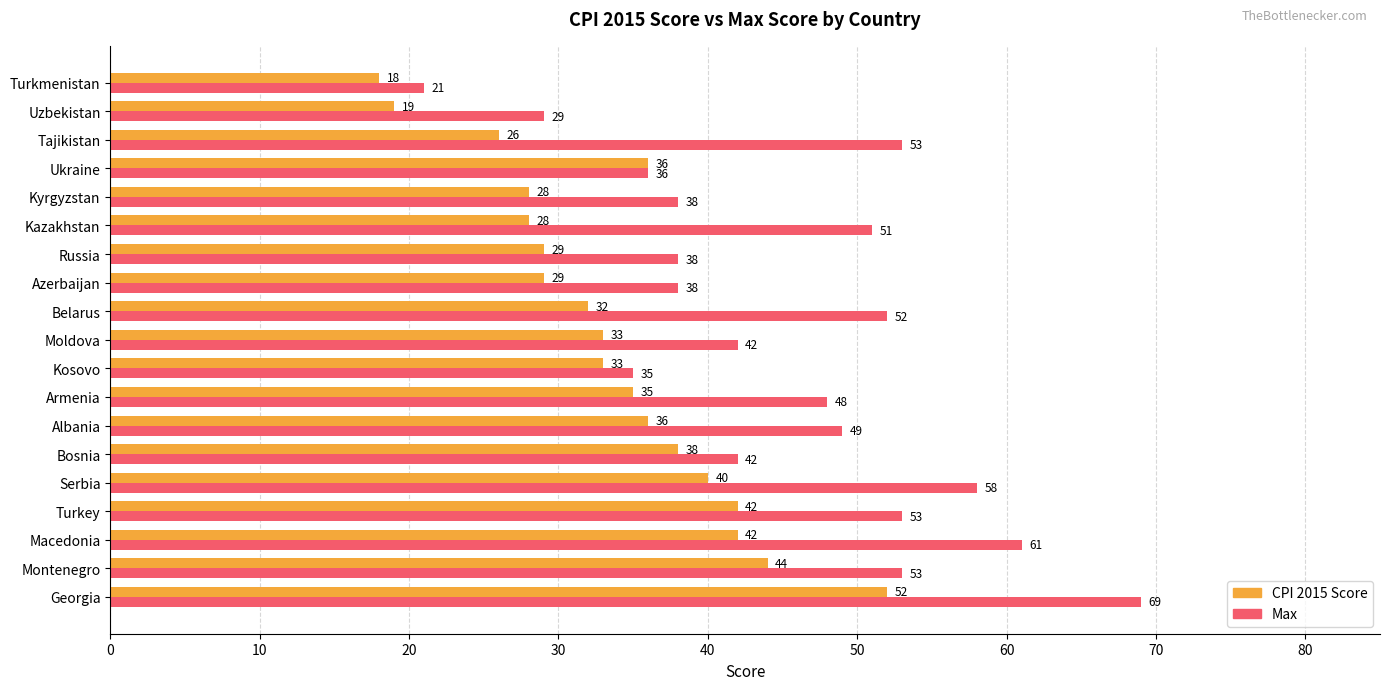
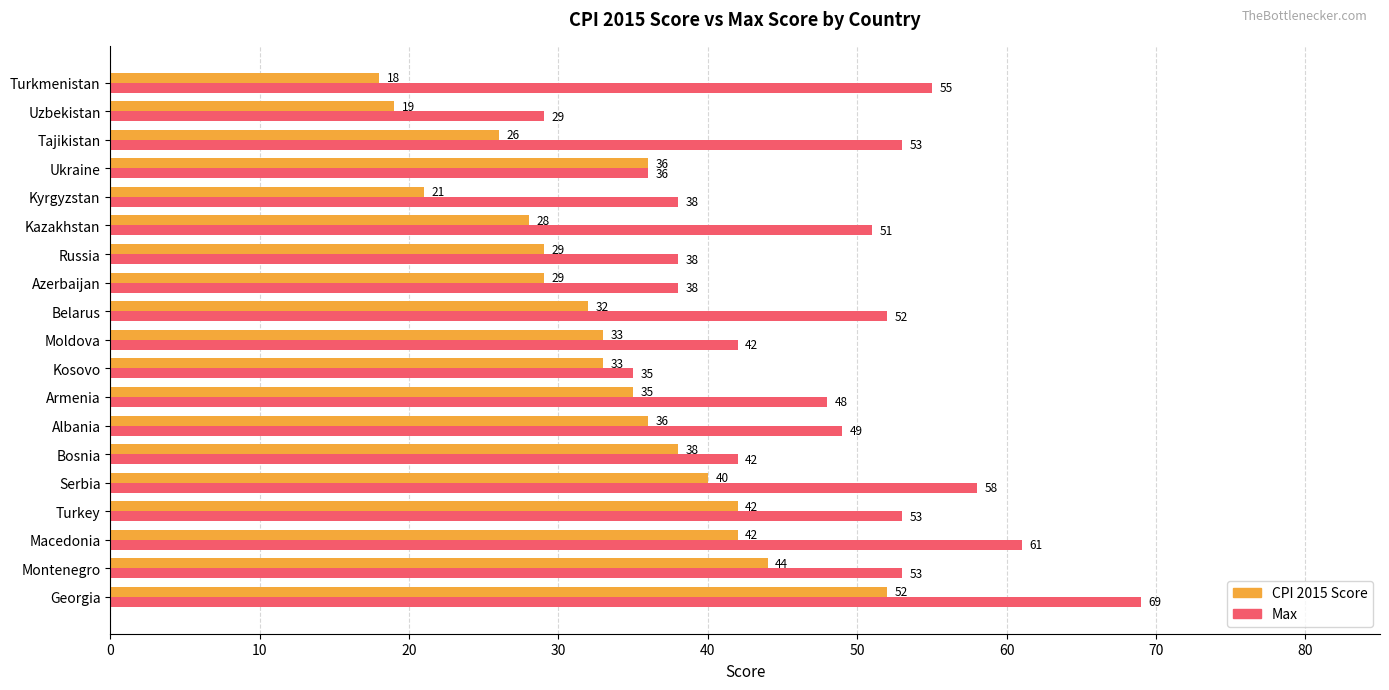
Max, Turkmenistan: 21 -> 55
CPI 2015 Score, Kyrgyzstan: 28 -> 21
